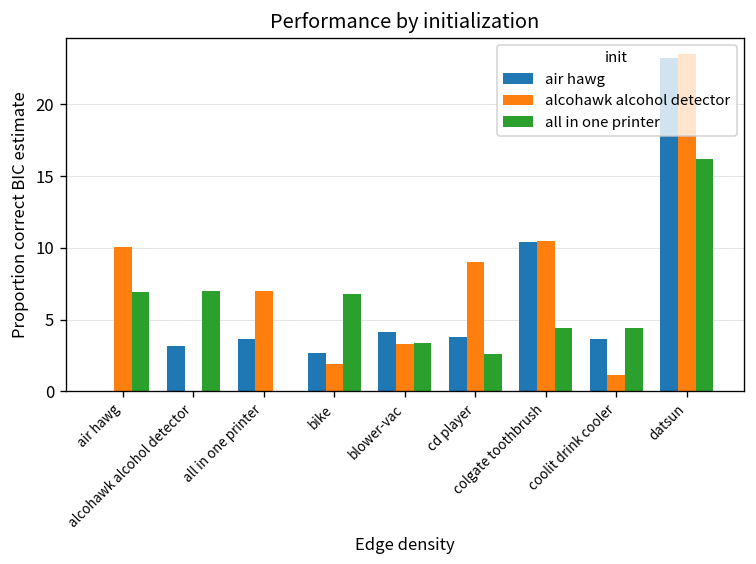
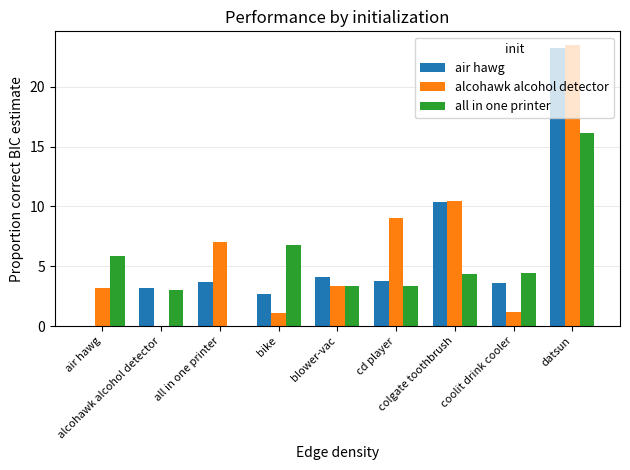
alcohawk alcohol detector, air hawg: 10.1 -> 3.2
all in one printer, air hawg: 6.9 -> 5.9
all in one printer, alcohawk alcohol detector: 7.0 -> 3.0
alcohawk alcohol detector, bike: 1.9 -> 1.1
all in one printer, cd player: 2.6 -> 3.3
